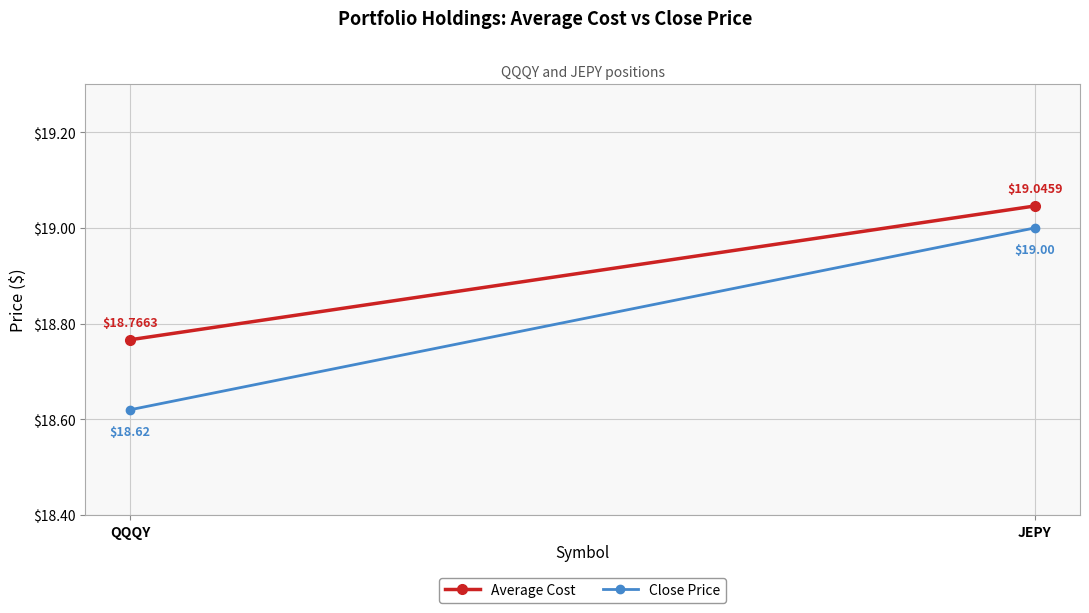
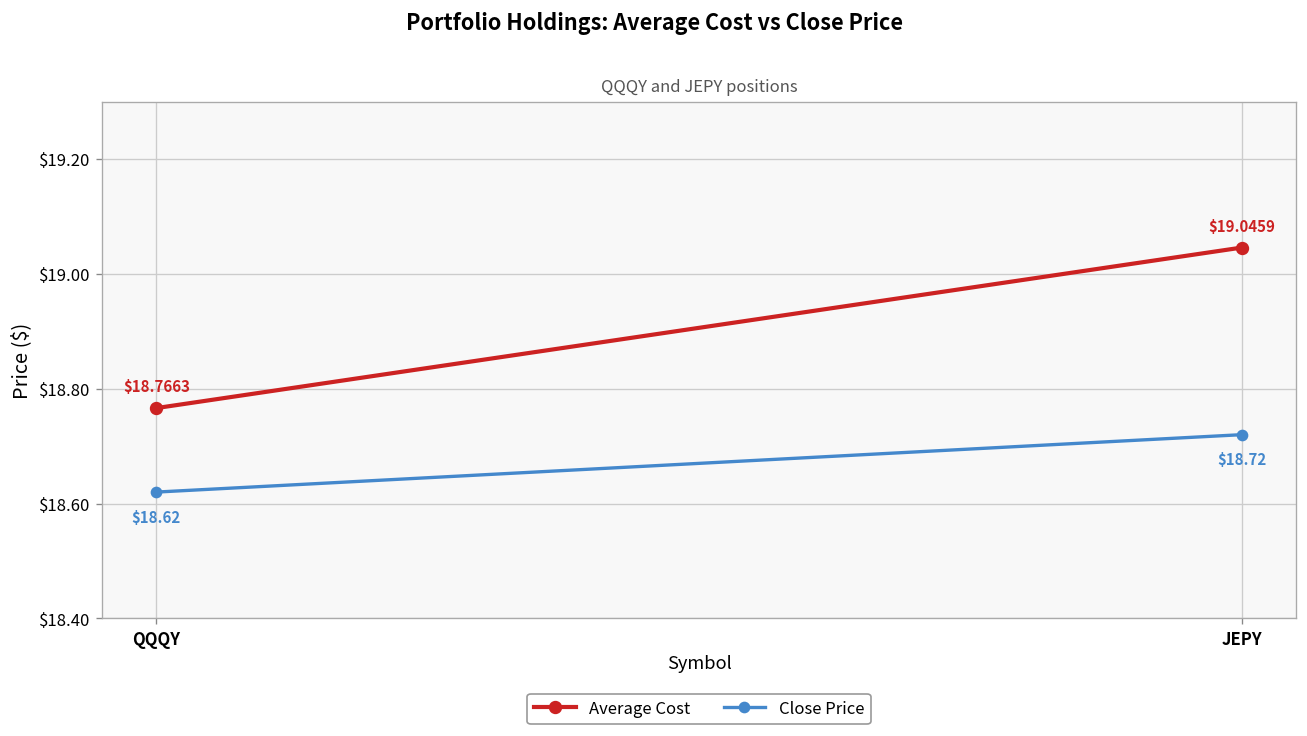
Close Price, JEPY: $19.00 -> $18.72
